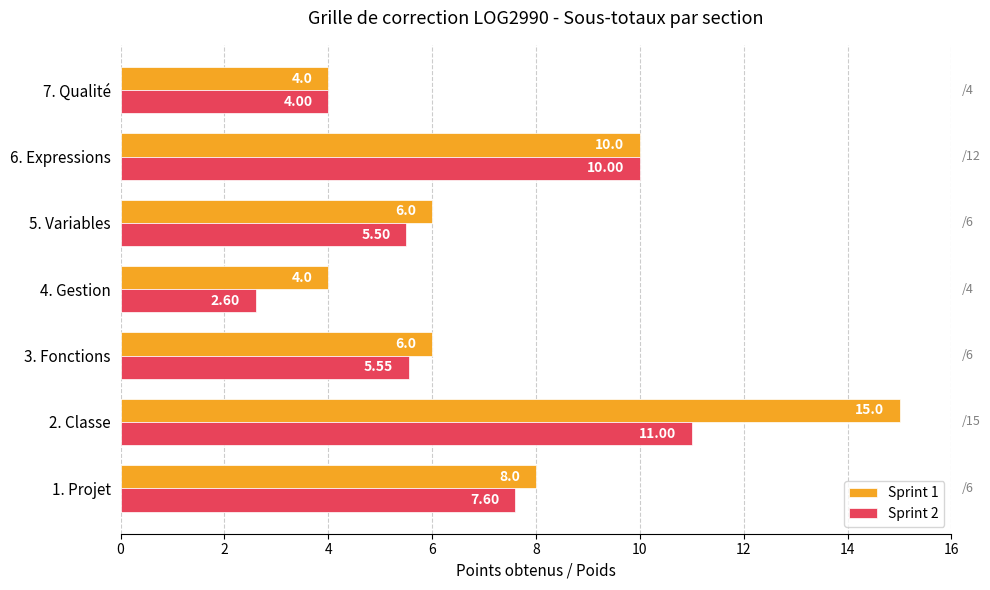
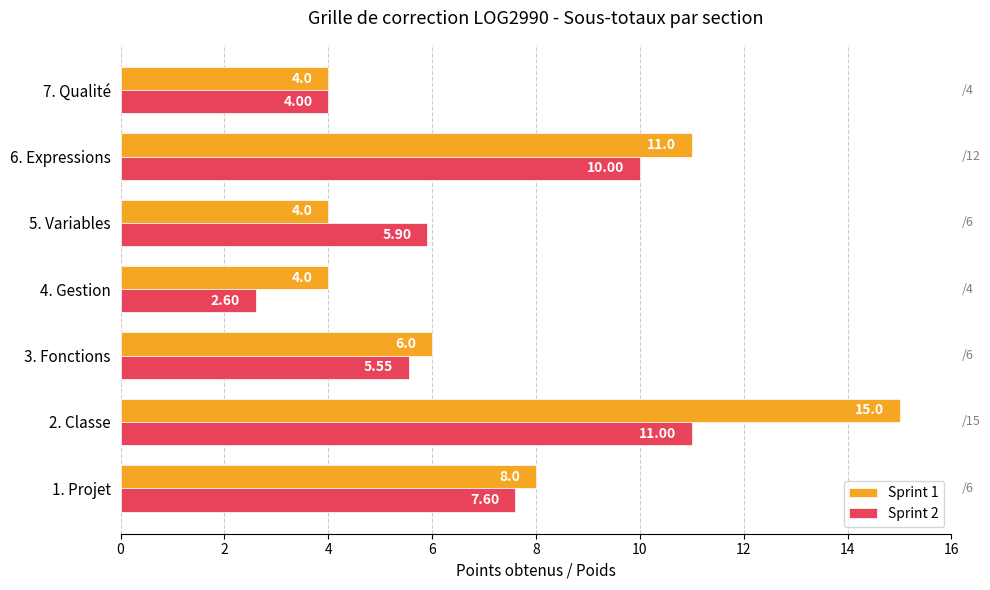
Sprint 1, 6. Expressions: 10.0 -> 11.0
Sprint 1, 5. Variables: 6.0 -> 4.0
Sprint 2, 5. Variables: 5.50 -> 5.90
